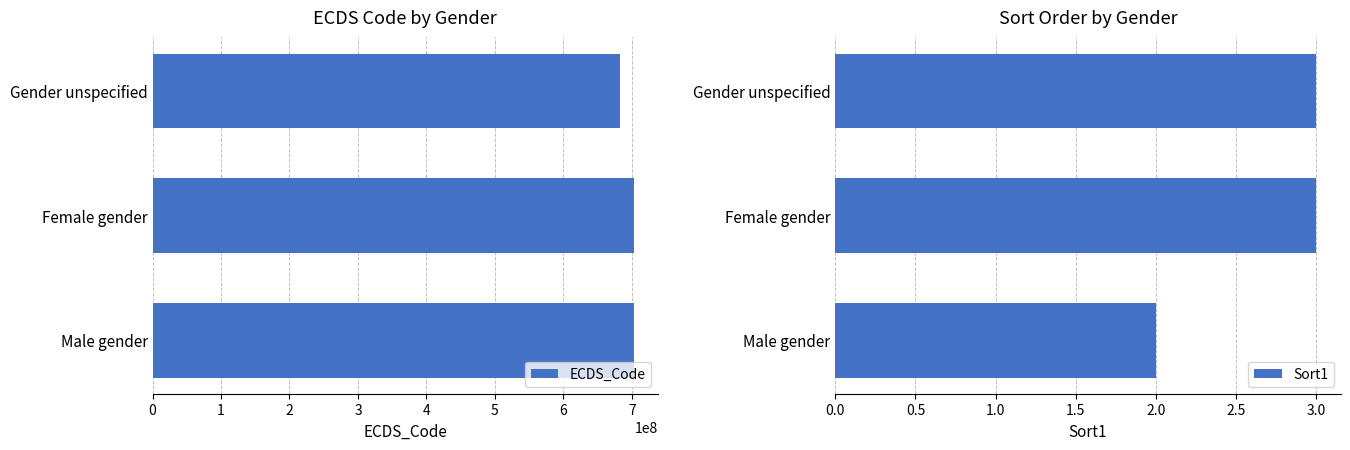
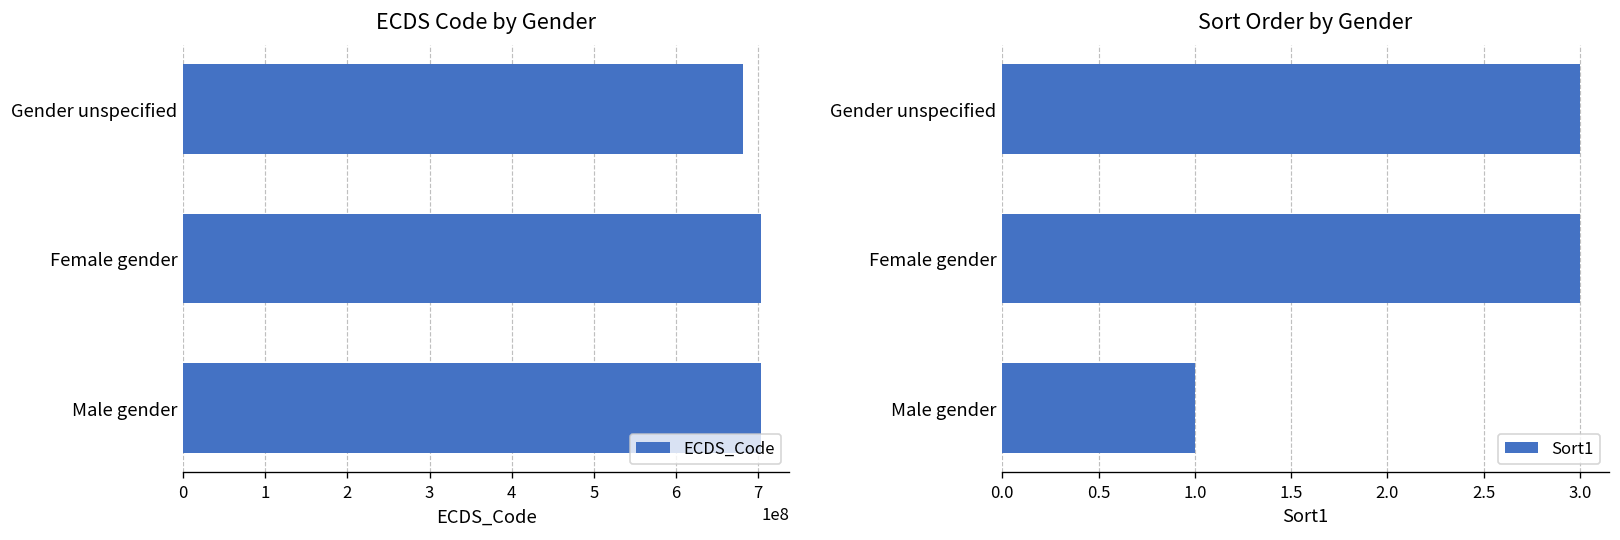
Sort Order by Gender, Male gender: 2 -> 1
